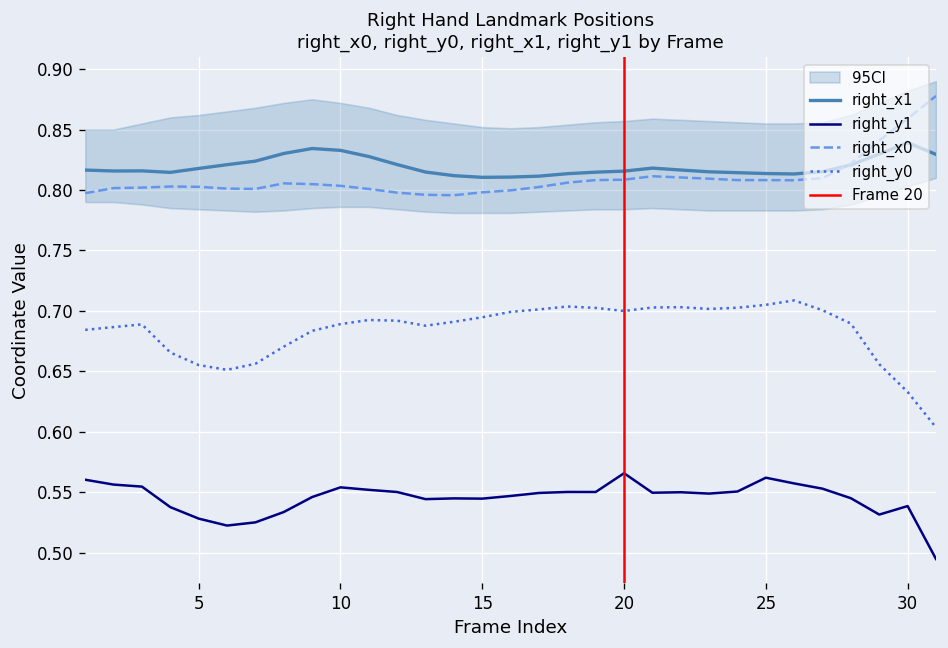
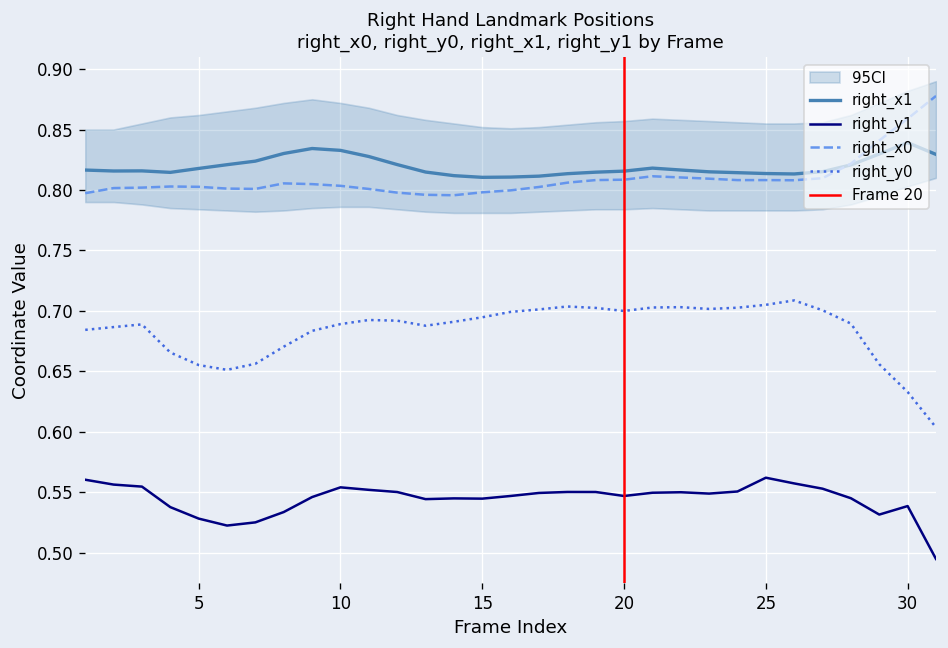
right_y1, 20: 0.566 -> 0.547
